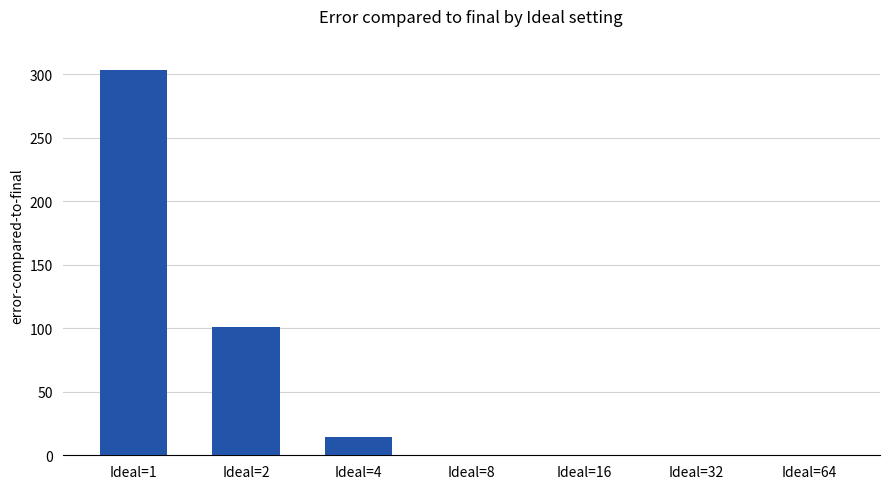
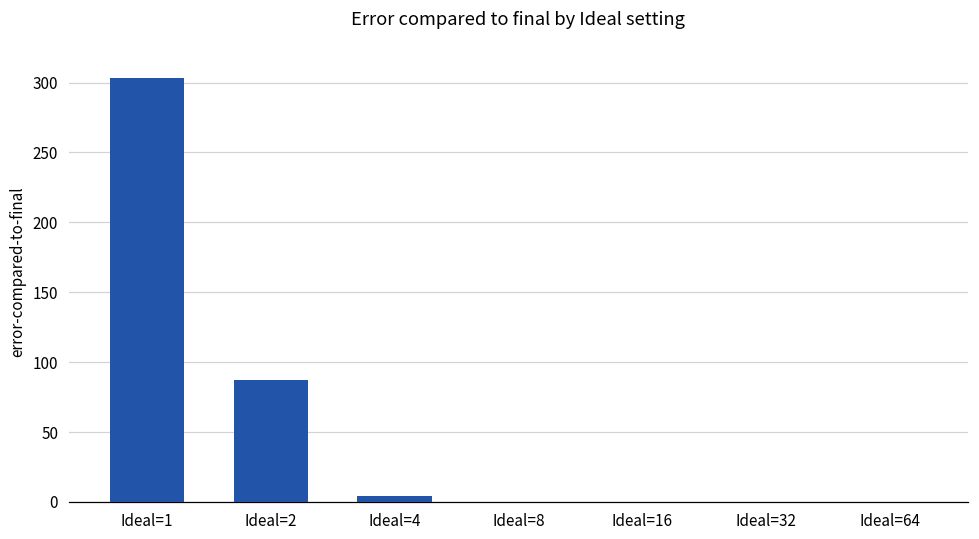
Ideal=2: 101 -> 87
Ideal=4: 14 -> 4
